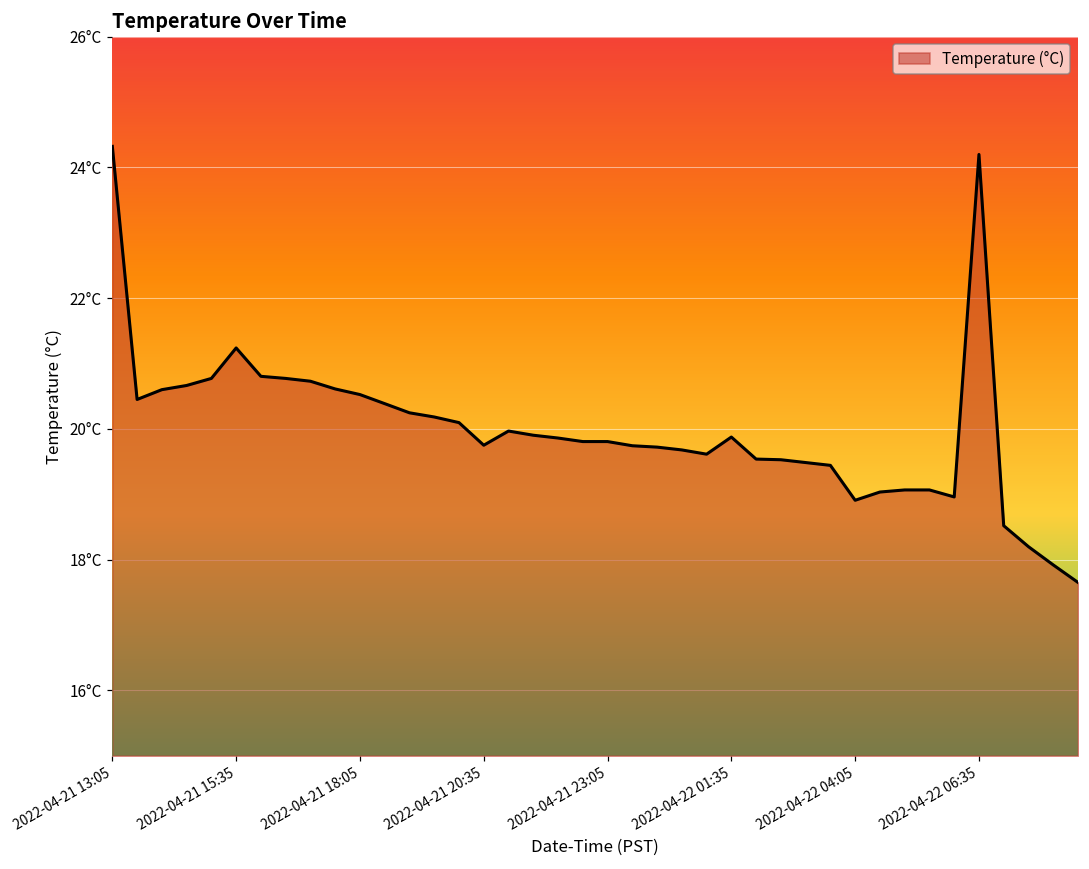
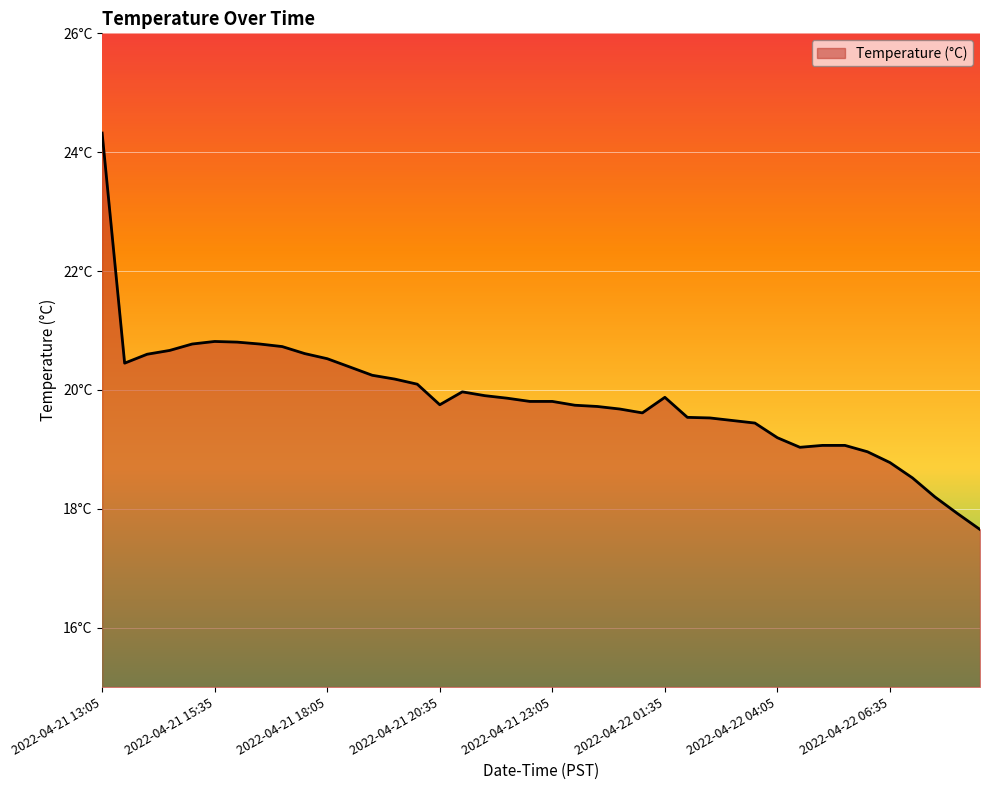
2022-04-21 15:35: 21.2°C -> 20.8°C
2022-04-22 04:05: 18.9°C -> 19.2°C
2022-04-22 06:35: 24.2°C -> 18.8°C
